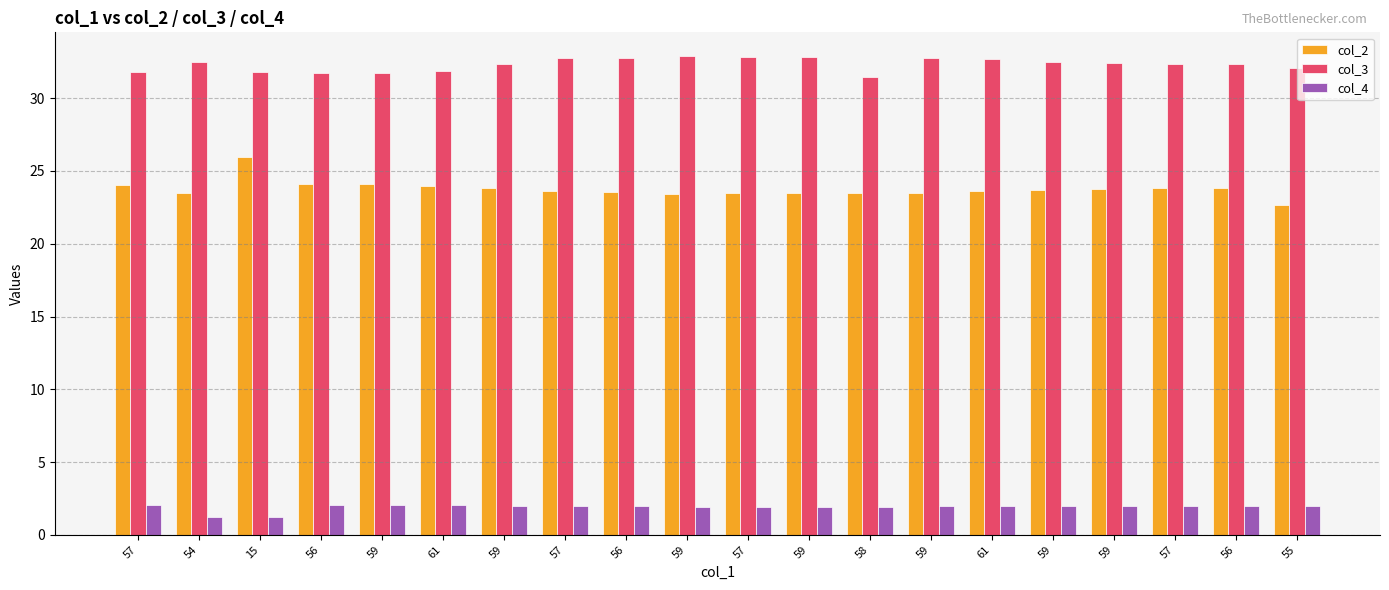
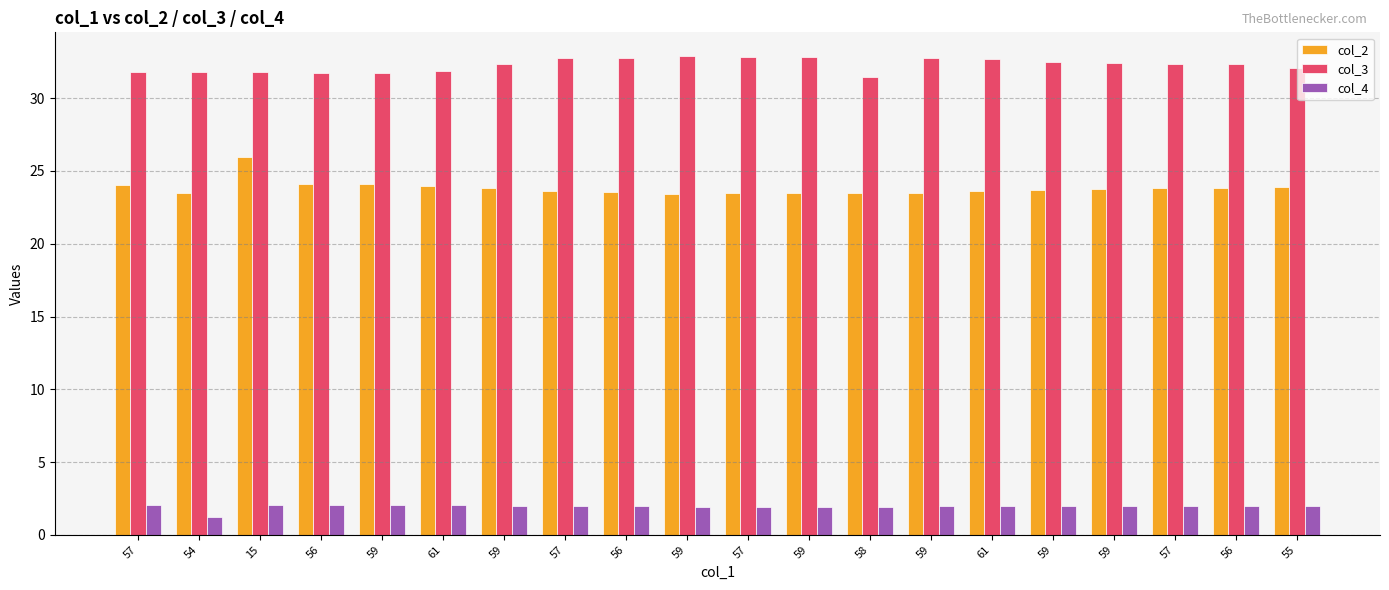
col_3, 54: 32.5 -> 31.8
col_4, 15: 1.2 -> 2.1
col_2, 55: 22.7 -> 23.9
